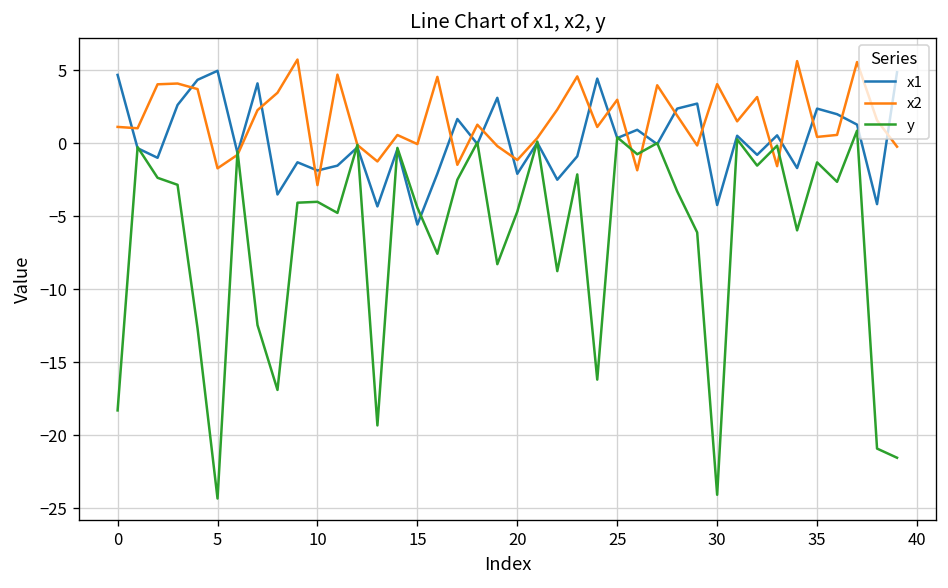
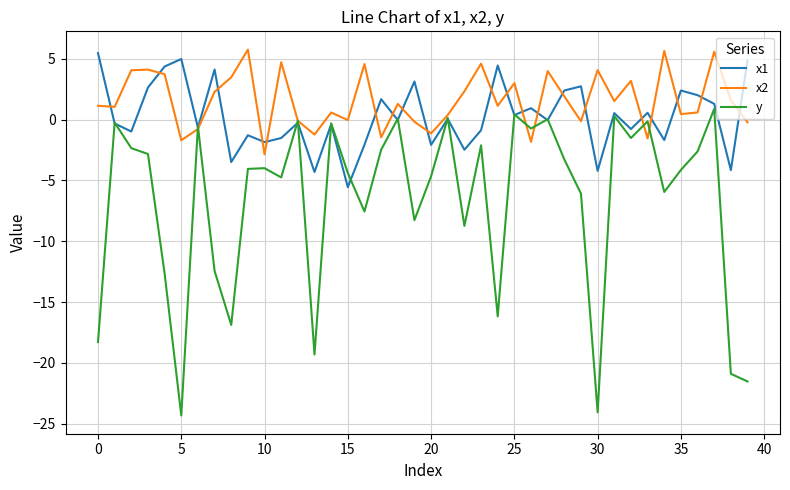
x1, 0: 4.7 -> 5.5
y, 35: -1.3 -> -4.1
